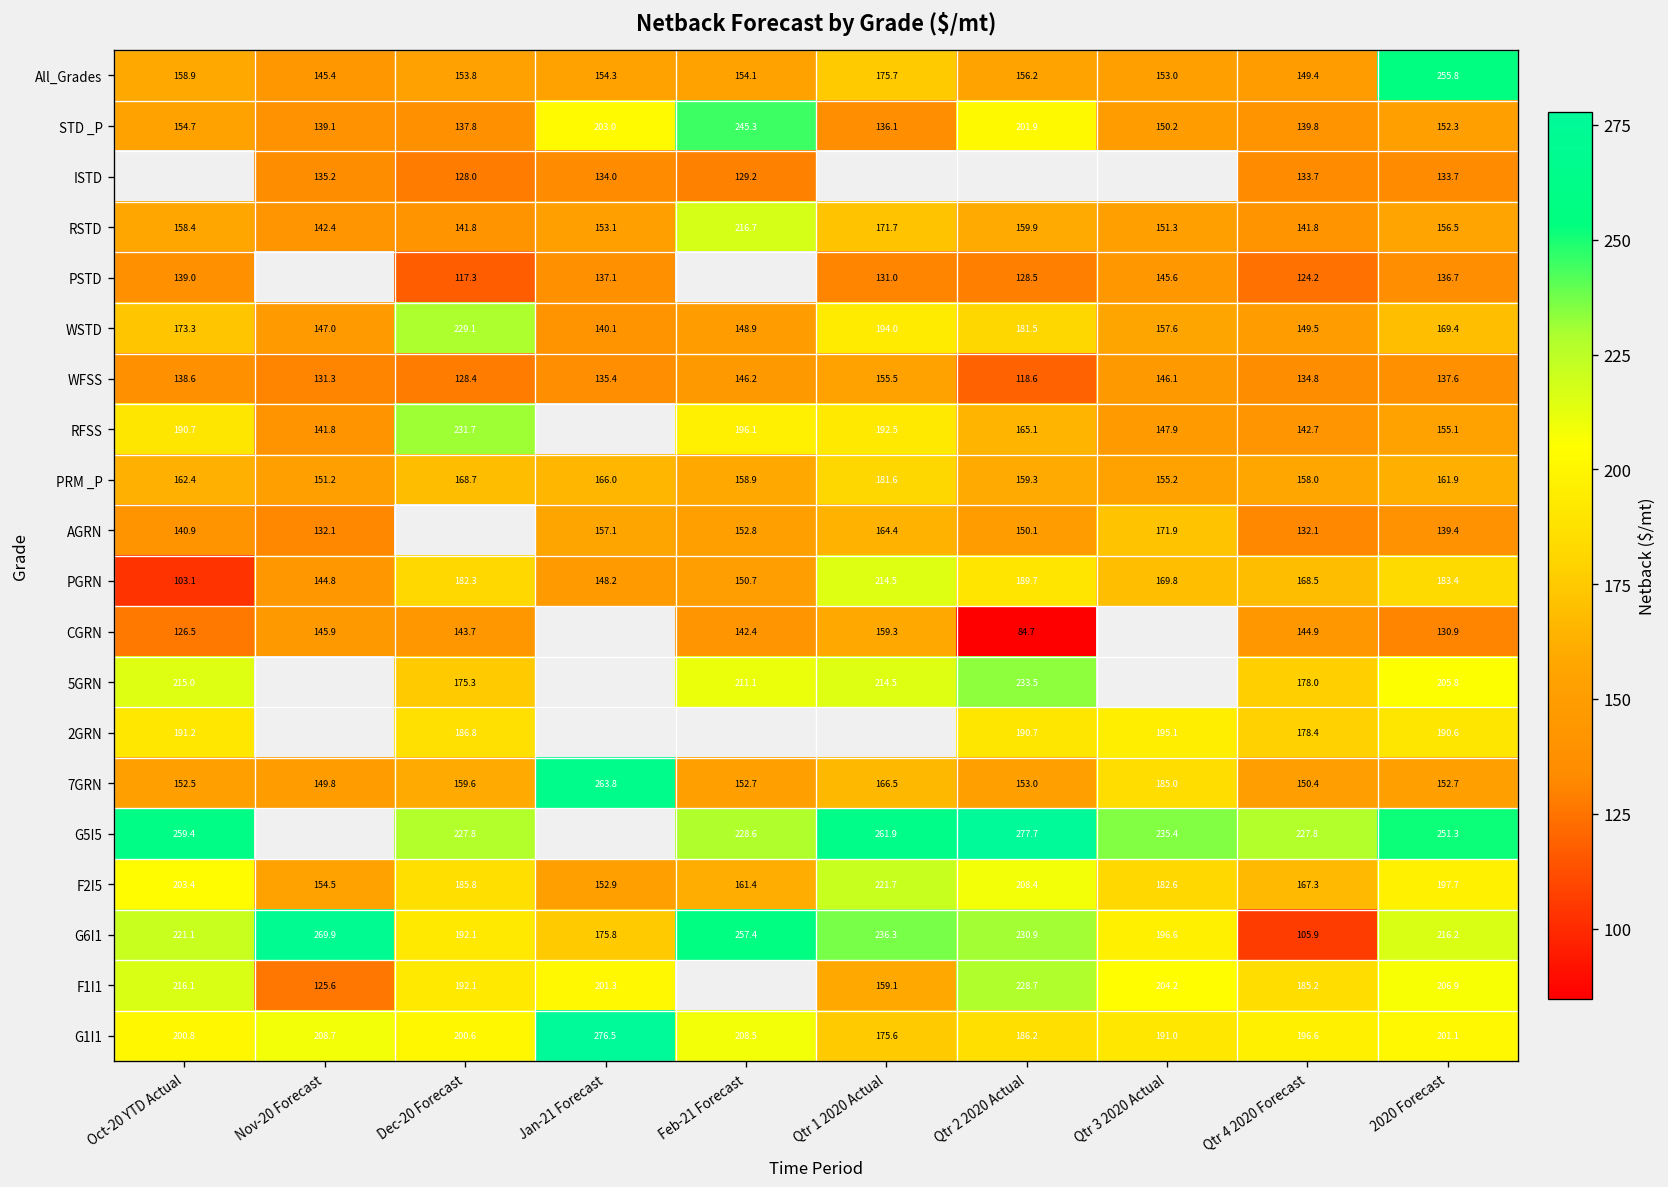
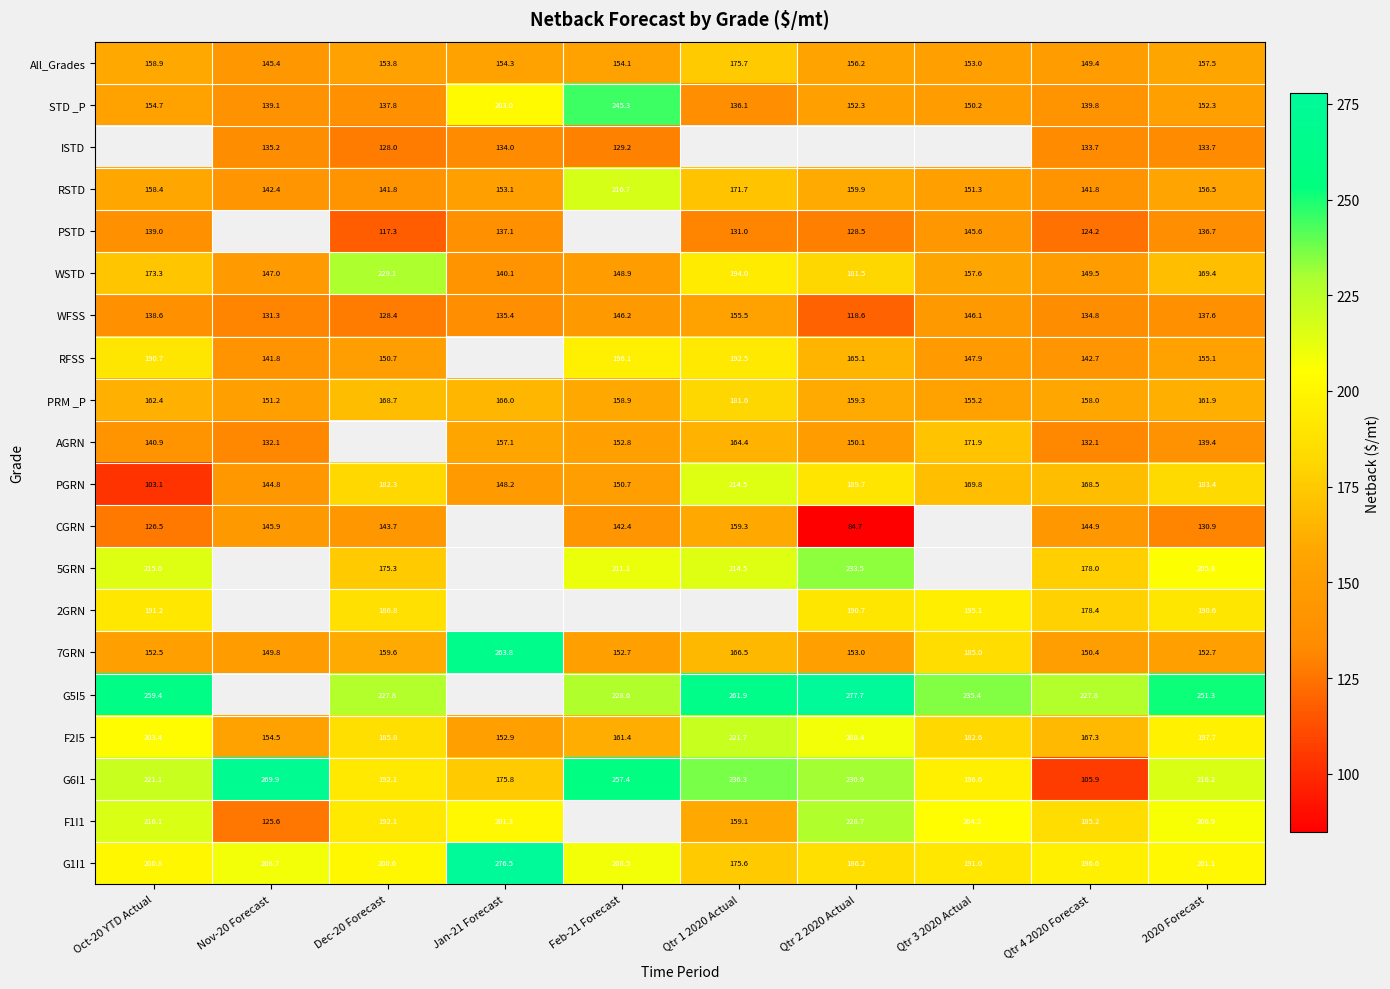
All_Grades, 2020 Forecast: 255.8 -> 157.5
STD _P, Qtr 2 2020 Actual: 201.9 -> 152.3
RFSS, Dec-20 Forecast: 231.7 -> 150.7
